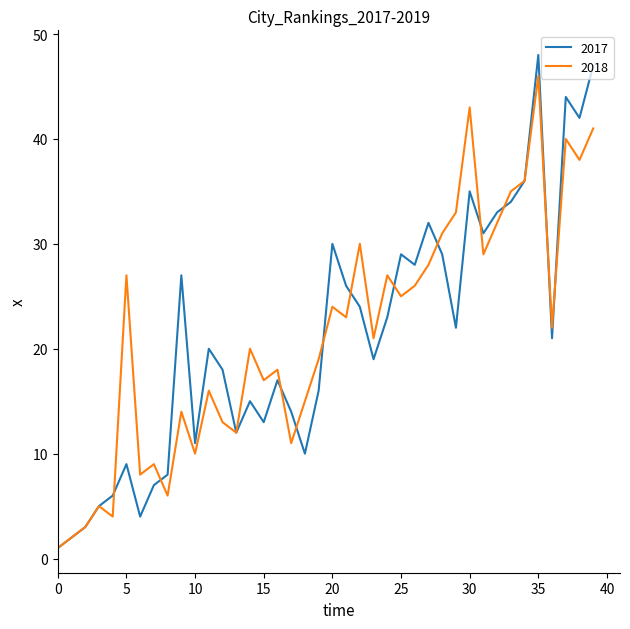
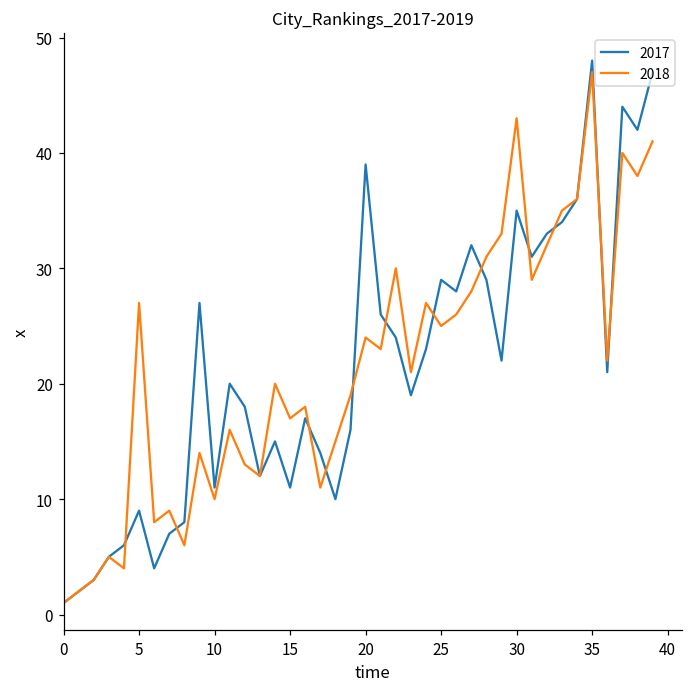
2017, 15: 13 -> 11
2017, 20: 30 -> 39
2018, 35: 46 -> 47
